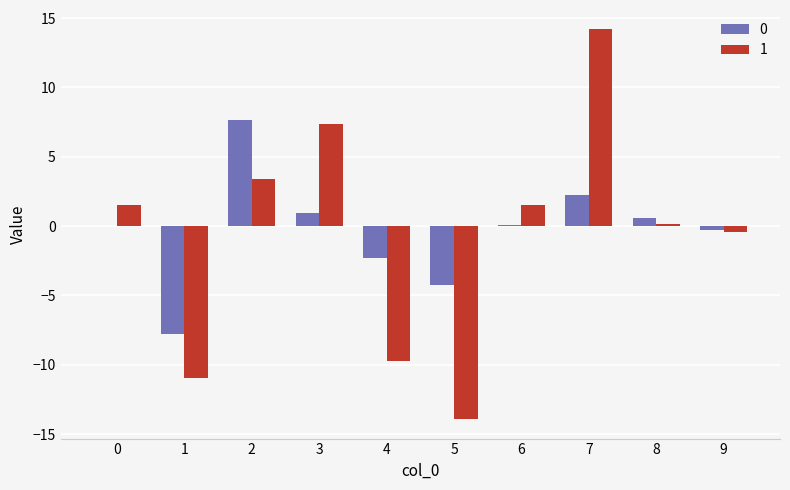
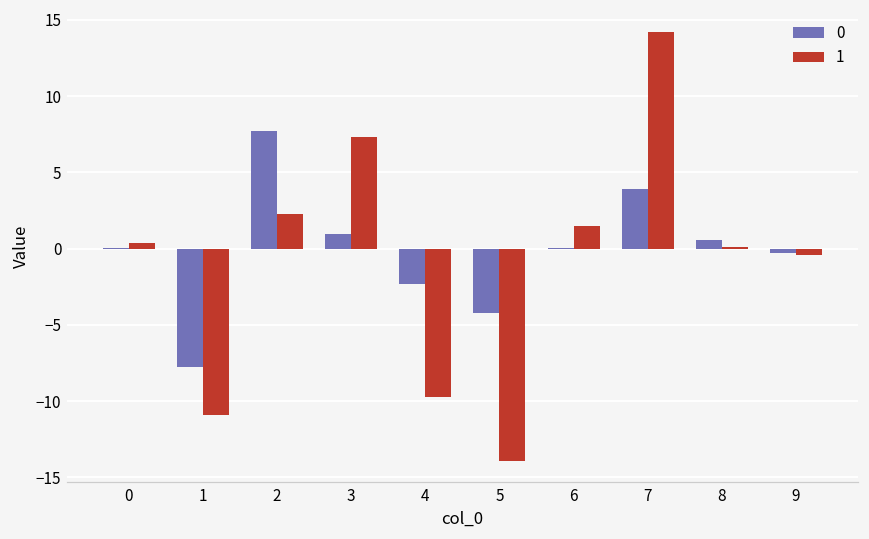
1, 0: 1.6 -> 0.4
1, 2: 3.4 -> 2.3
0, 7: 2.3 -> 3.9
